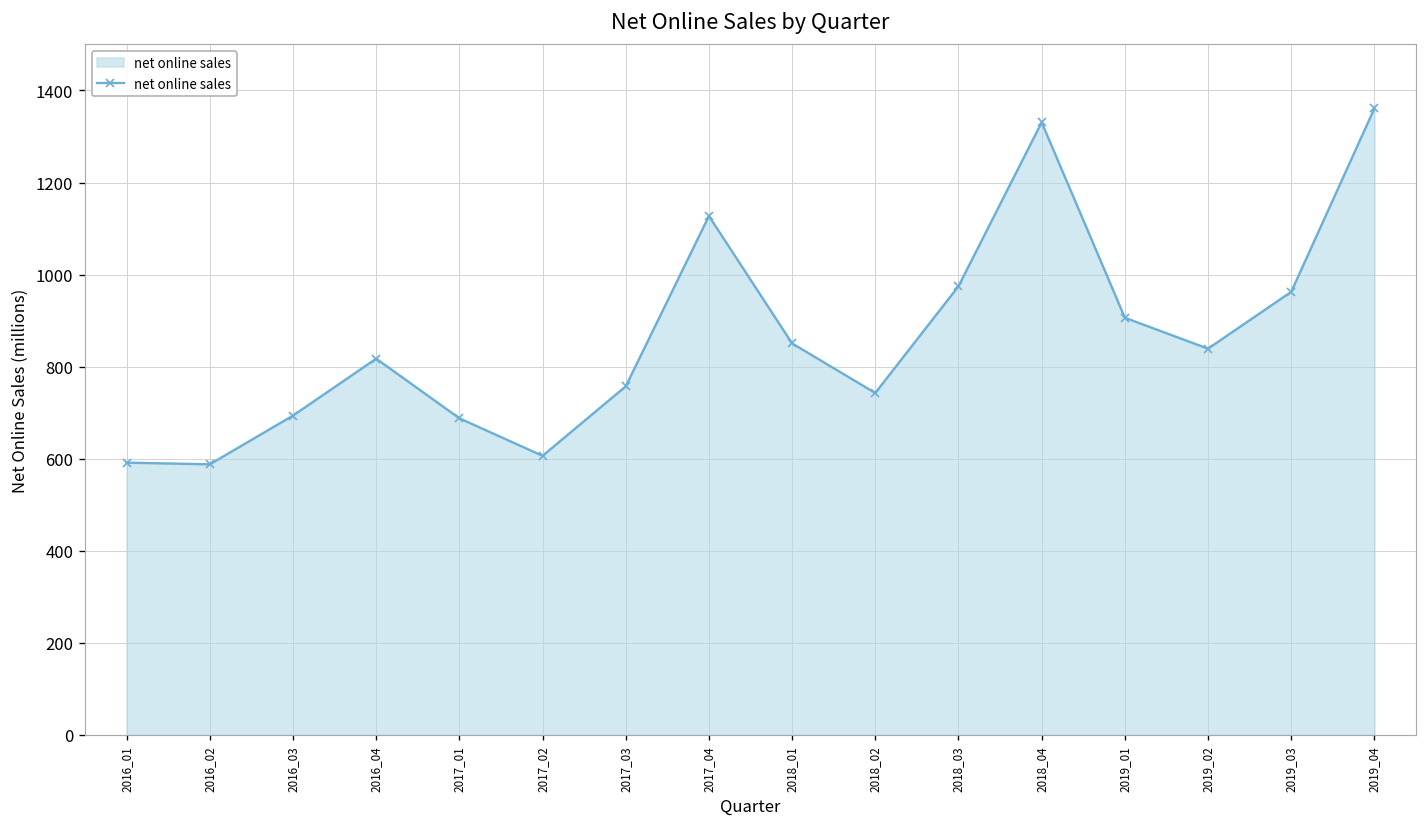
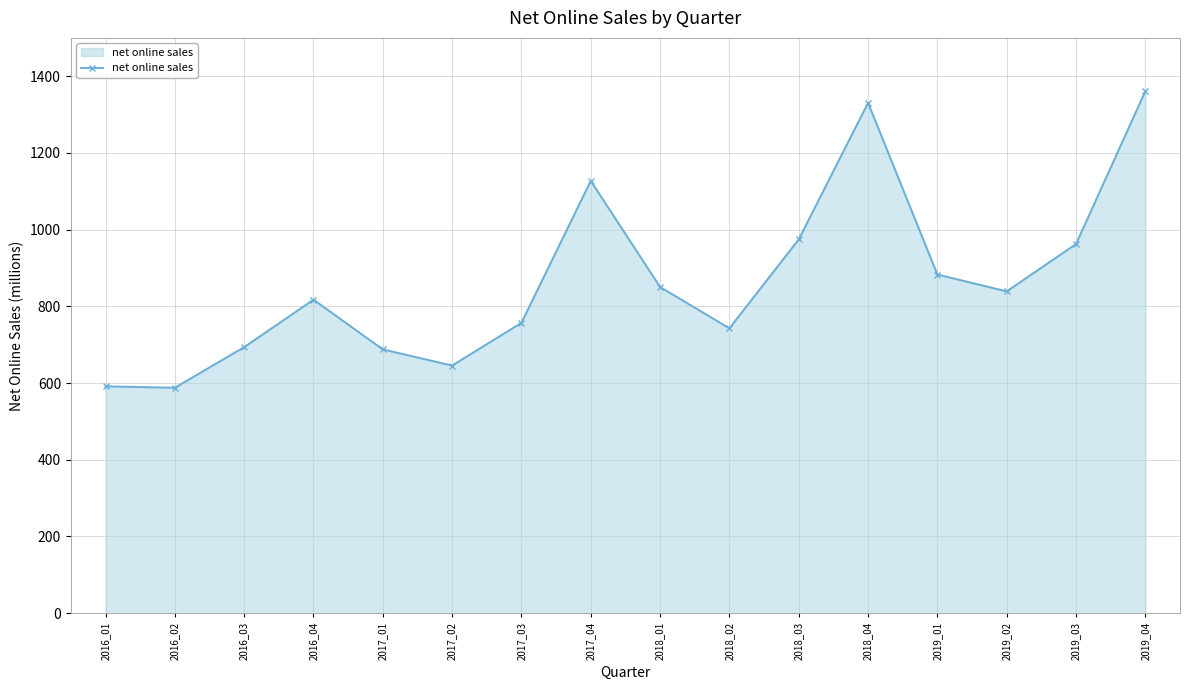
2017_02: 610 -> 650
2019_01: 910 -> 880
